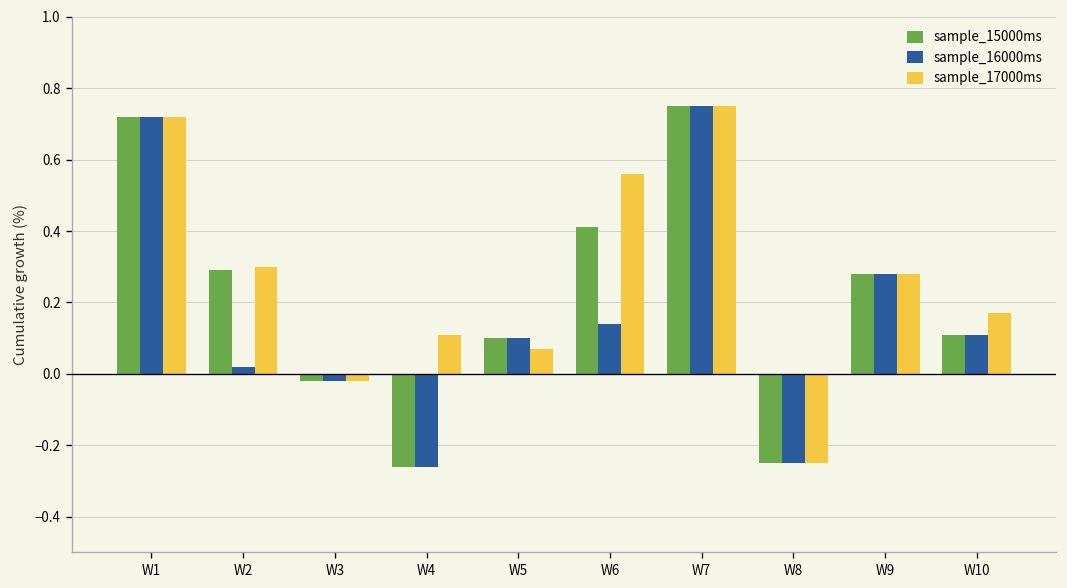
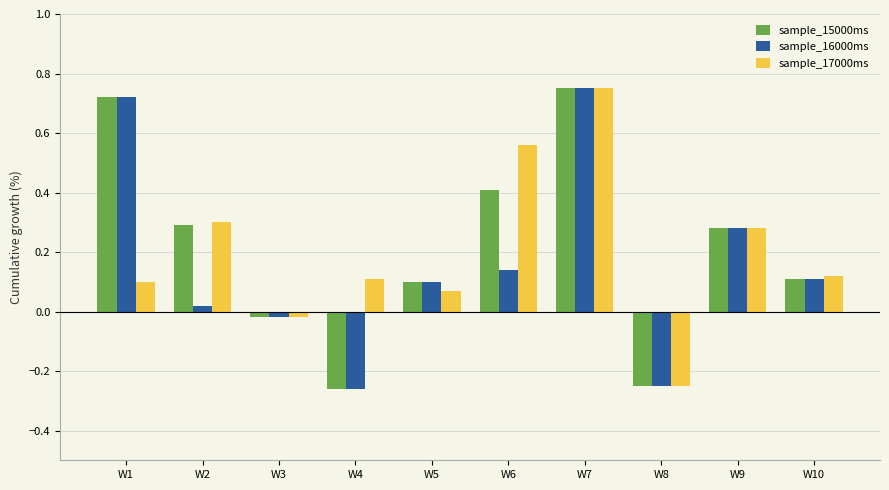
sample_17000ms, W1: 0.72 -> 0.10
sample_17000ms, W10: 0.17 -> 0.12
